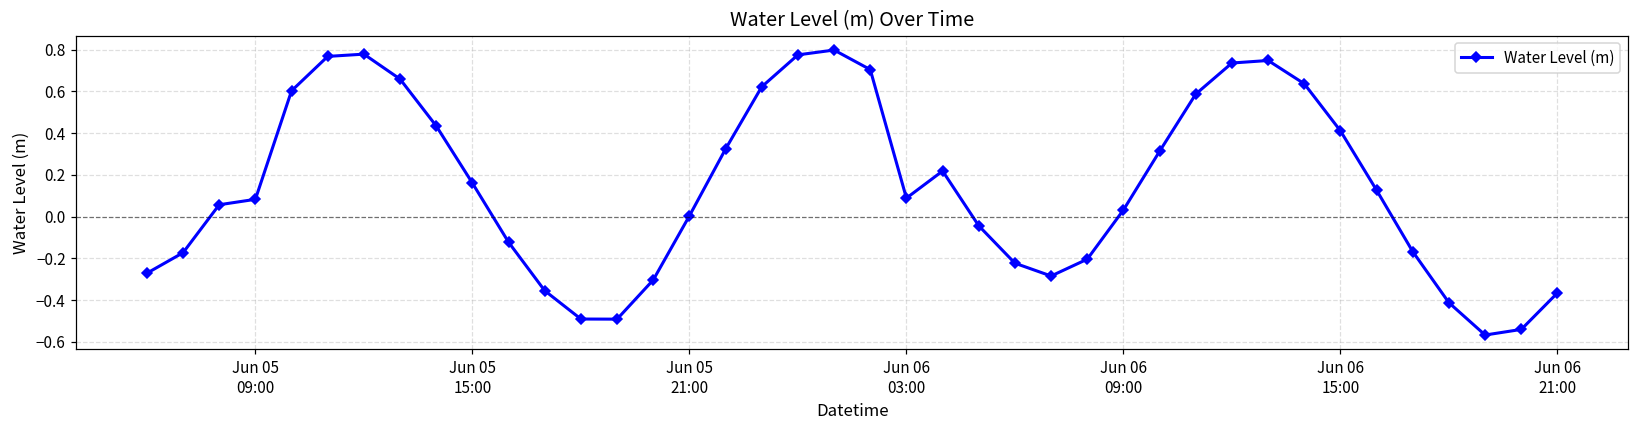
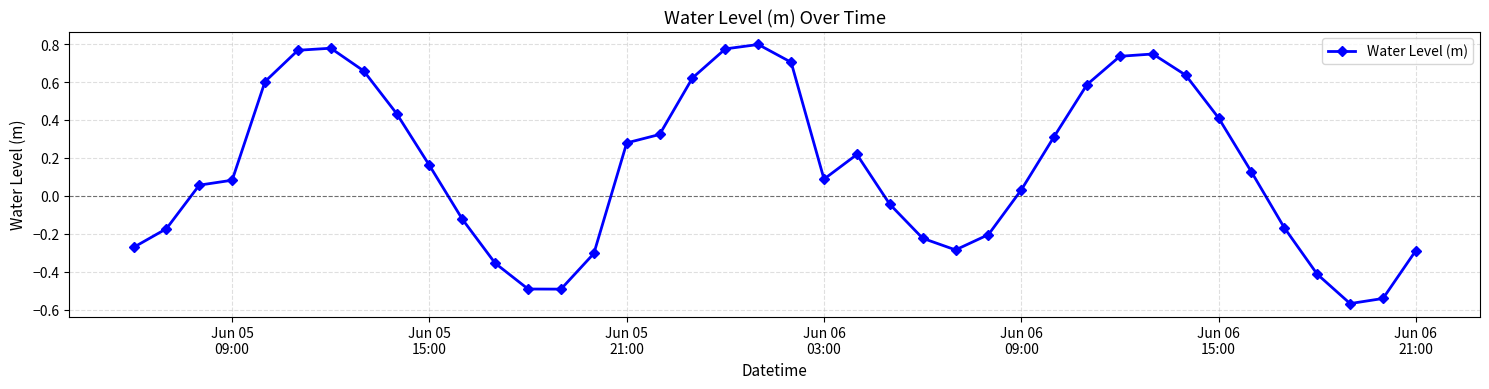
Jun 05 21:00: 0.00 -> 0.28
Jun 06 21:00: -0.37 -> -0.29
